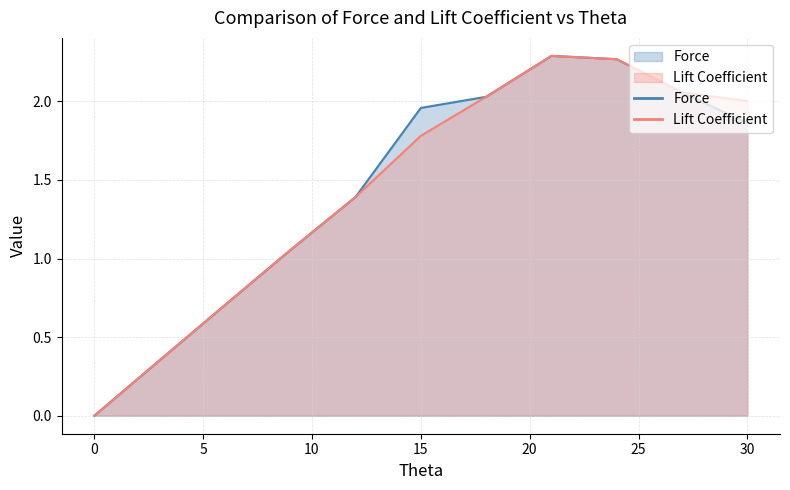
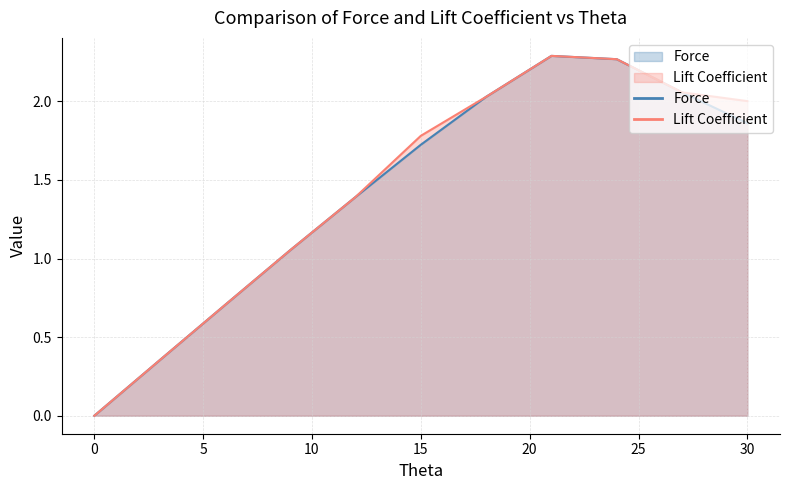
Force, 15: 1.96 -> 1.72
